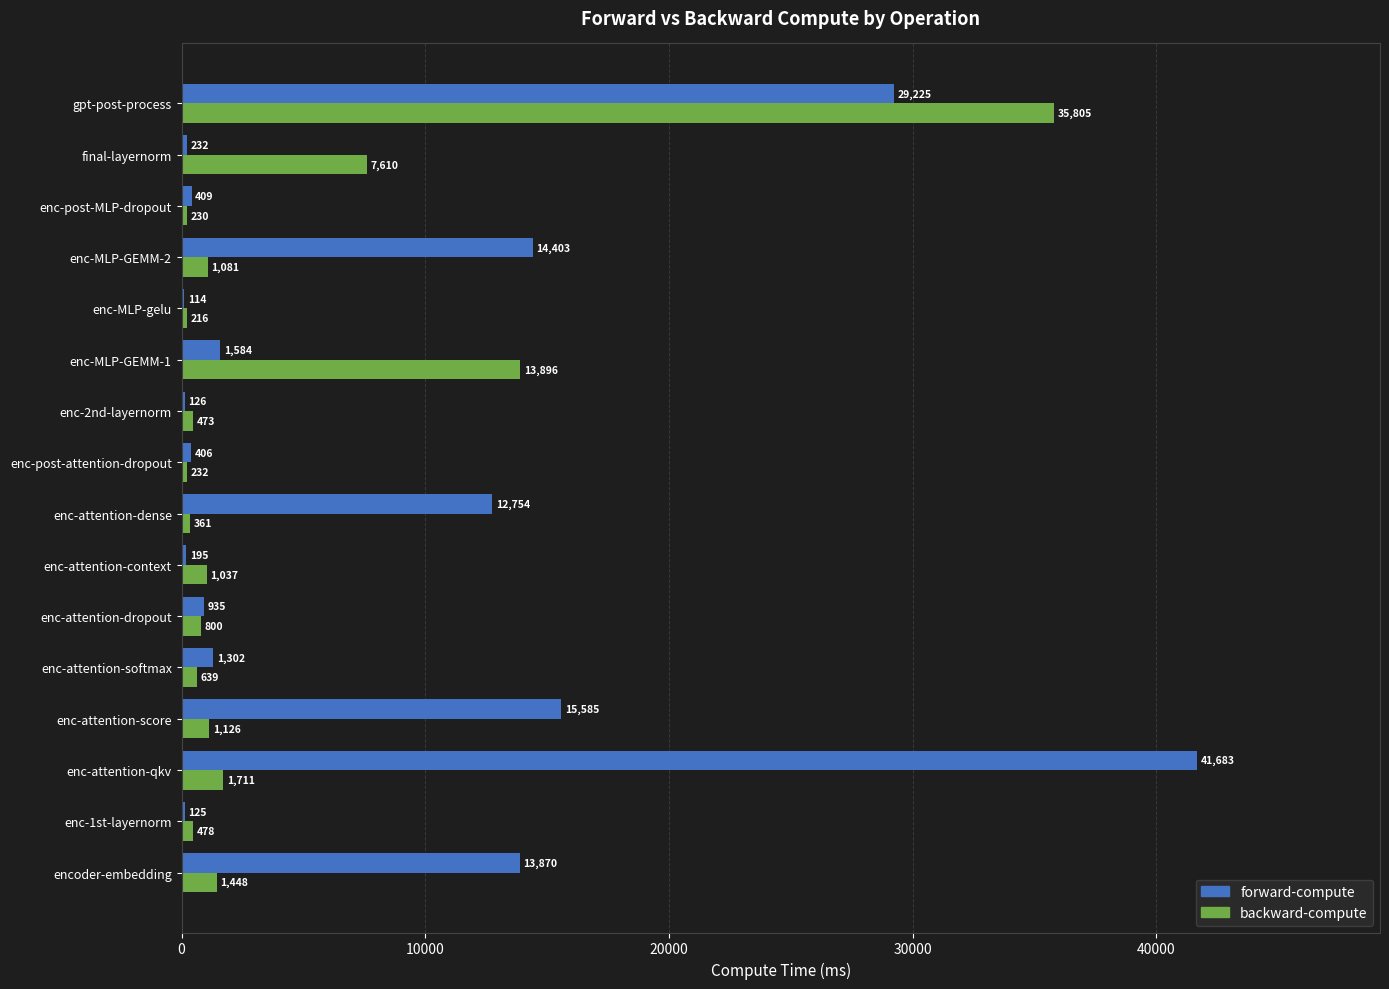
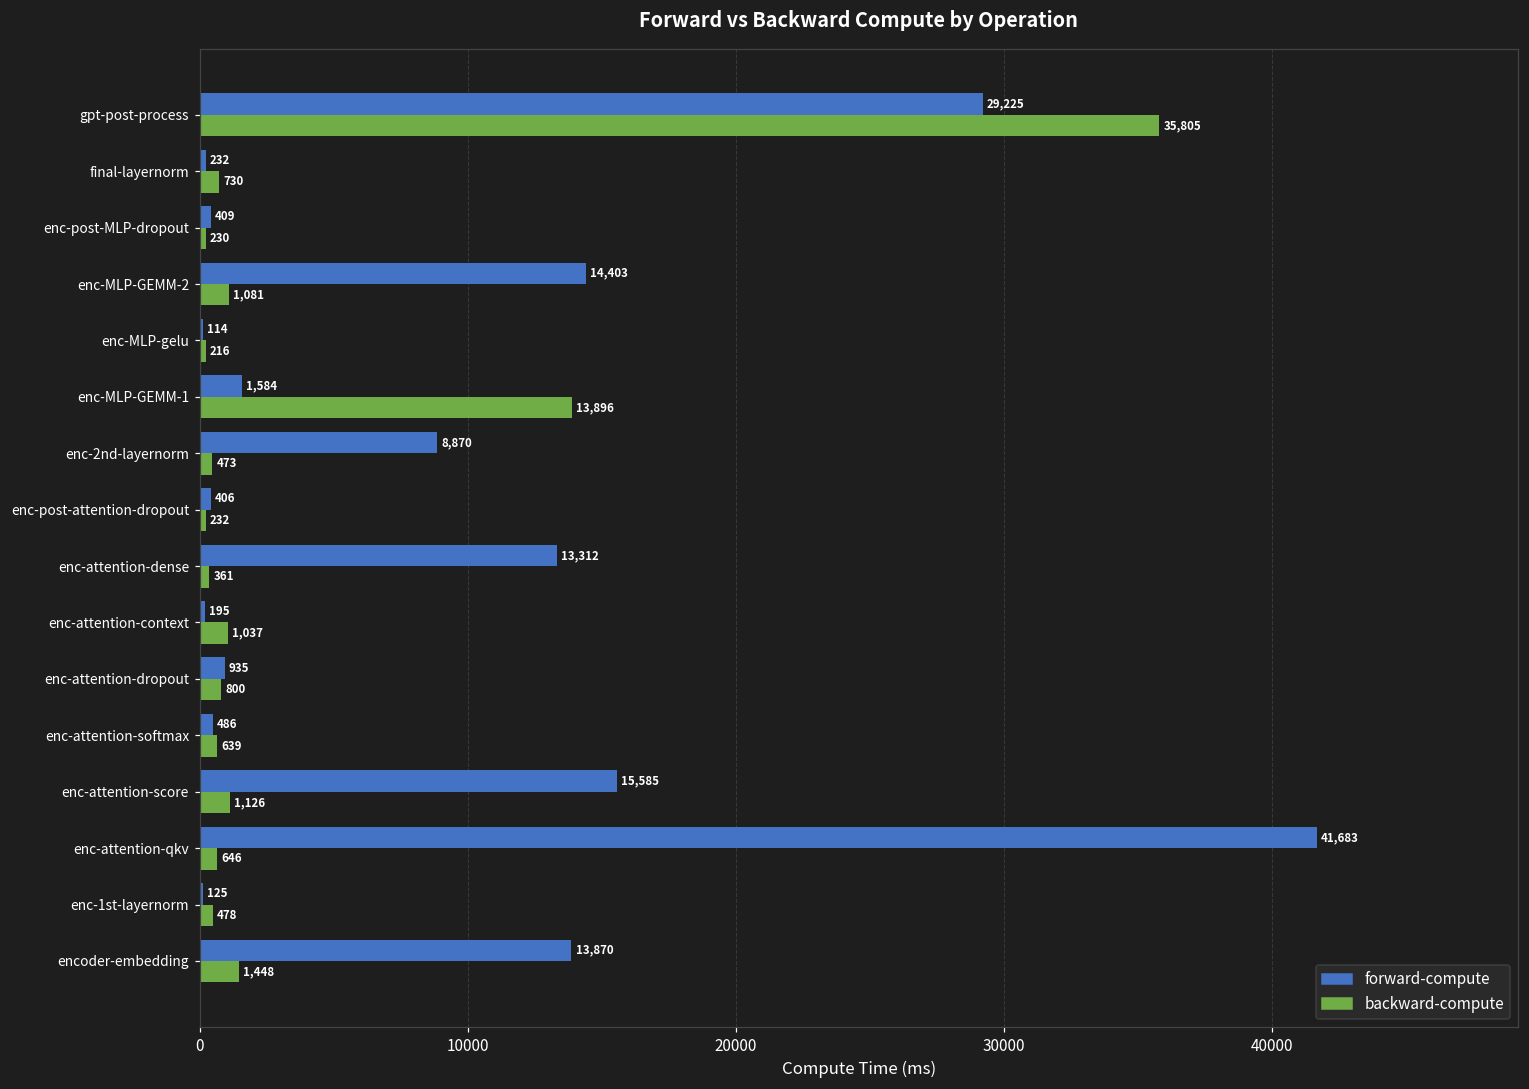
backward-compute, final-layernorm: 7,610 -> 730
forward-compute, enc-2nd-layernorm: 126 -> 8,870
forward-compute, enc-attention-dense: 12,754 -> 13,312
forward-compute, enc-attention-softmax: 1,302 -> 486
backward-compute, enc-attention-qkv: 1,711 -> 646
